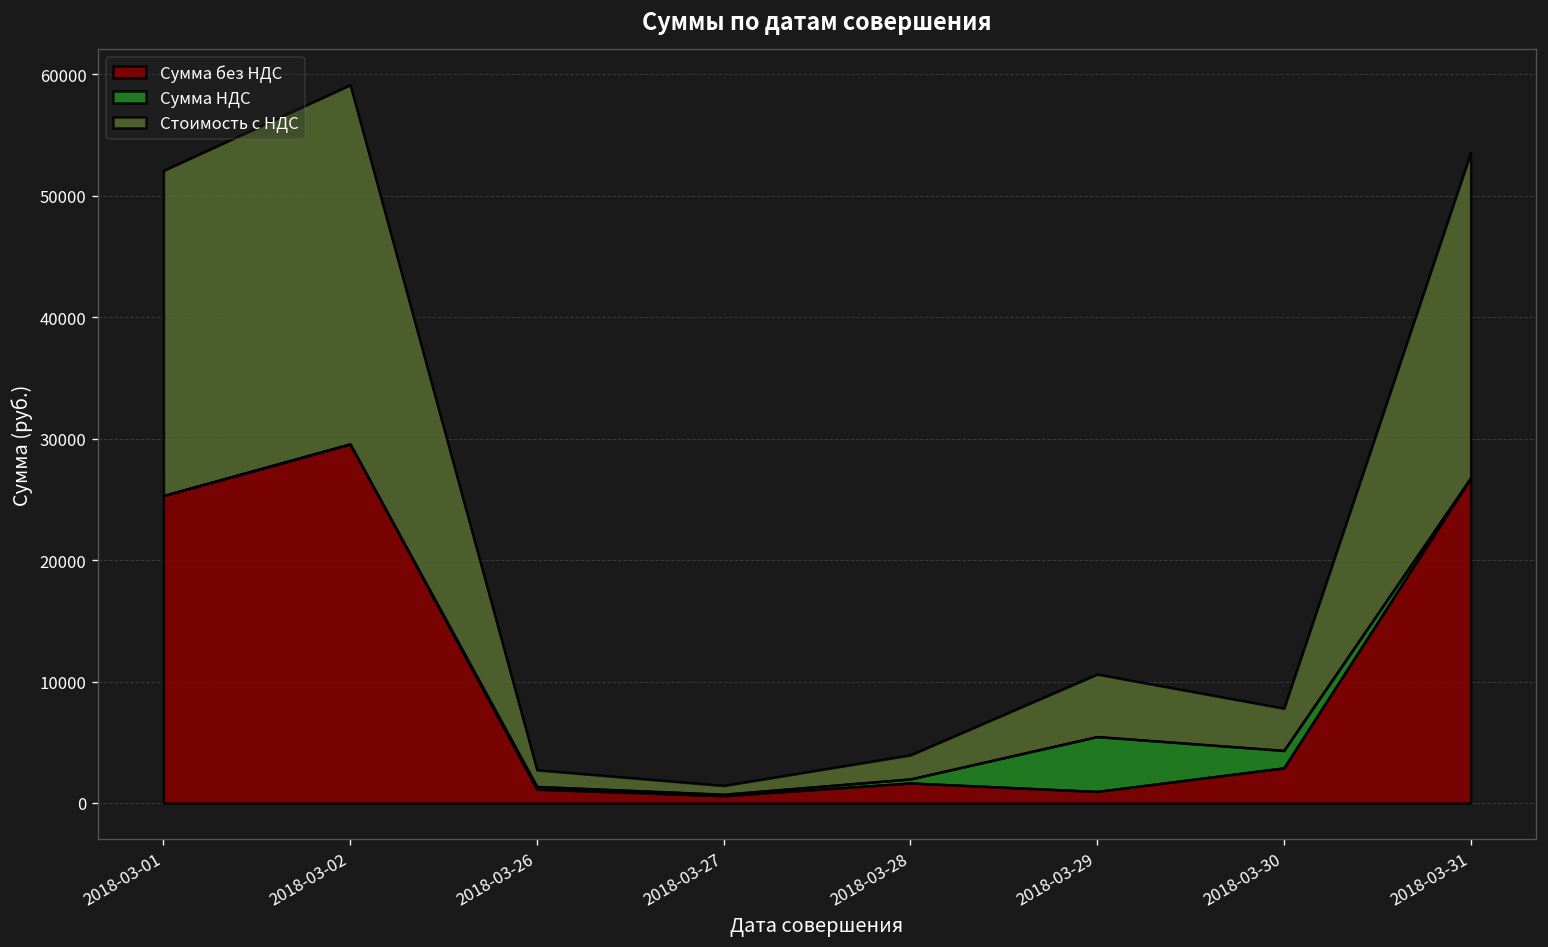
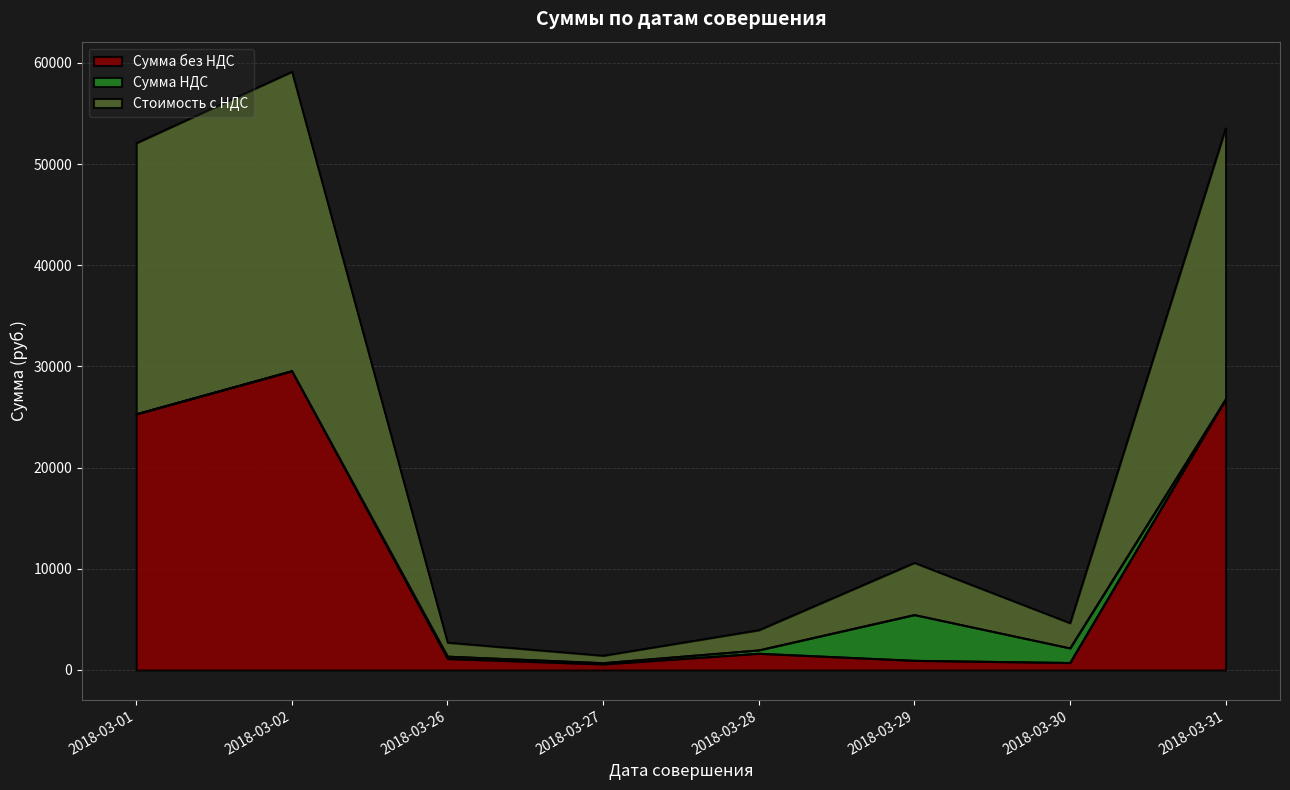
Cумма без НДС, 2018-03-30: 2900 -> 700
Стоимость с НДС, 2018-03-30: 3500 -> 2500
